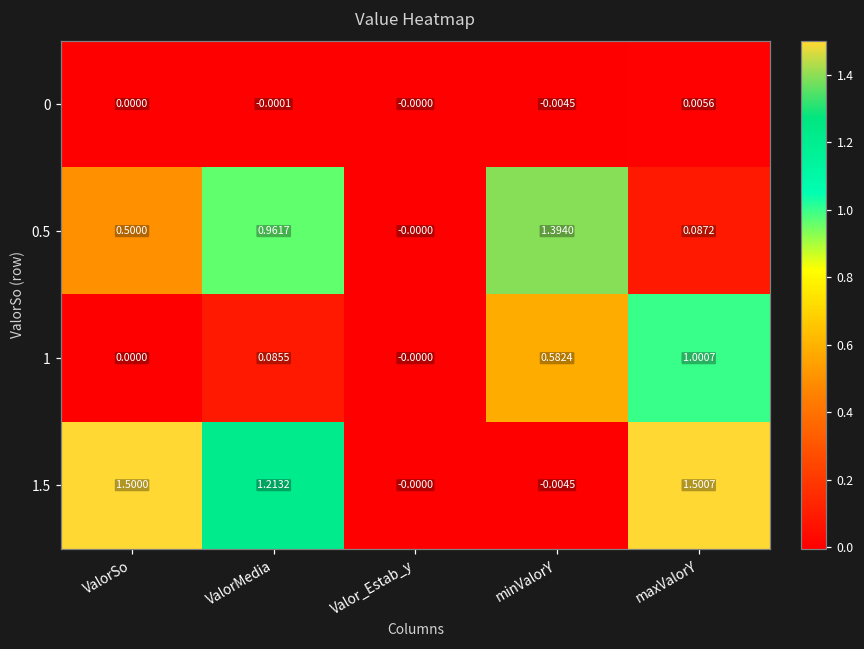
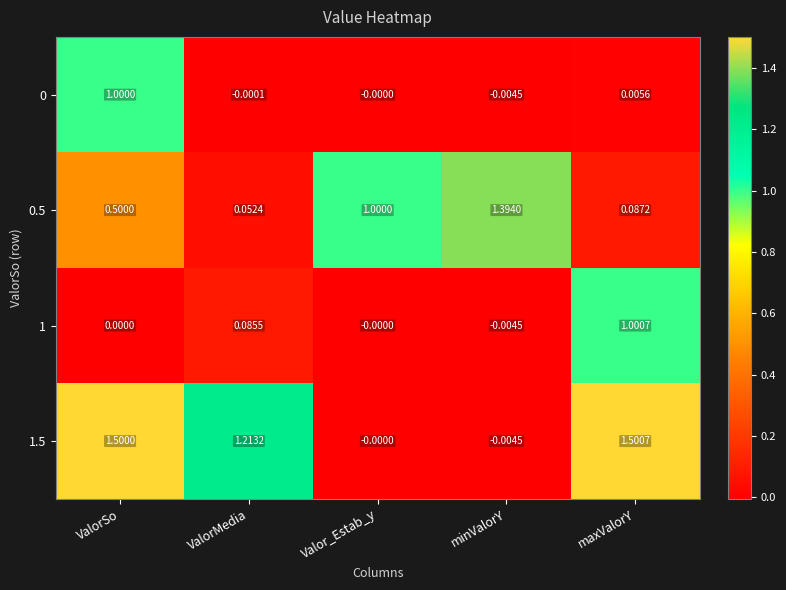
0, ValorSo: 0.0000 -> 1.0000
0.5, ValorMedia: 0.9617 -> 0.0524
0.5, Valor_Estab_y: -0.0000 -> 1.0000
1, minValorY: 0.5824 -> -0.0045
